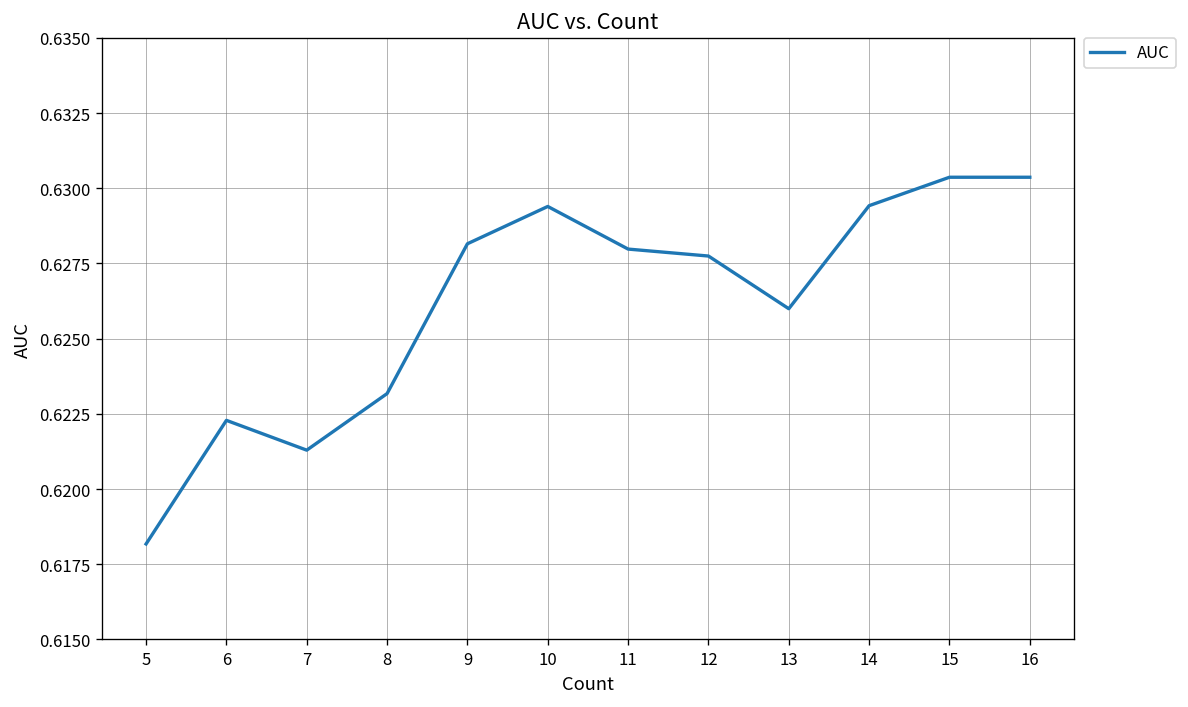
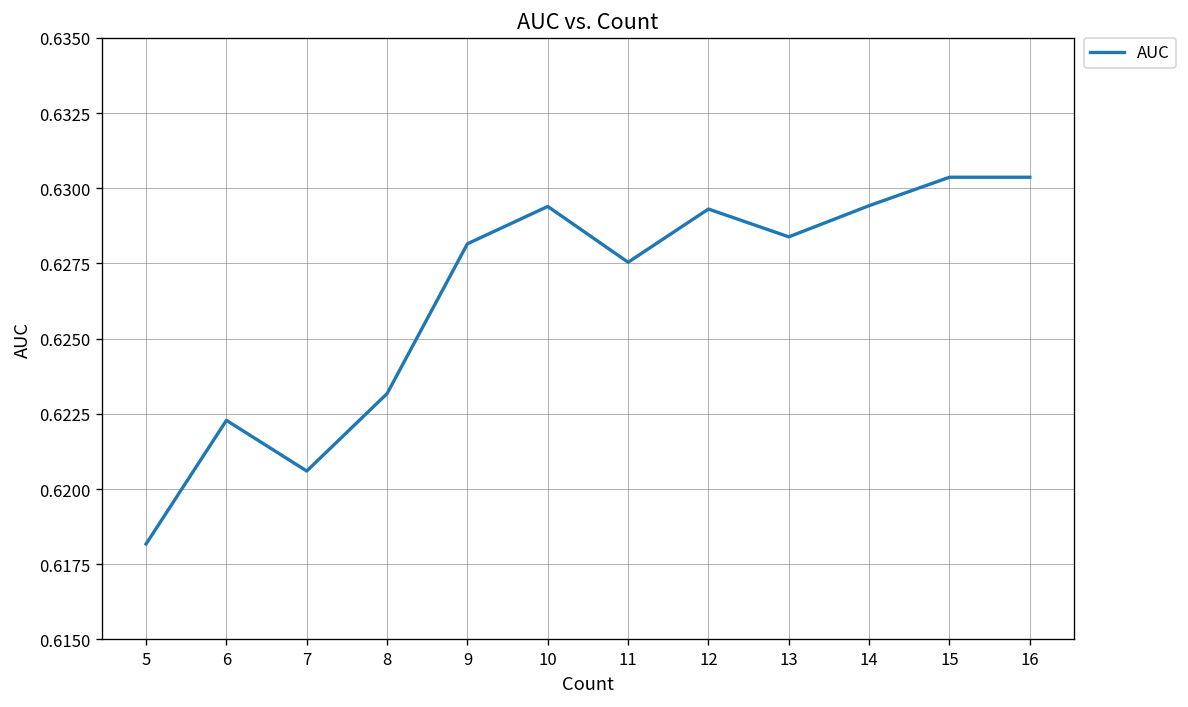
7: 0.6213 -> 0.6206
11: 0.6280 -> 0.6275
12: 0.6277 -> 0.6293
13: 0.6260 -> 0.6284
